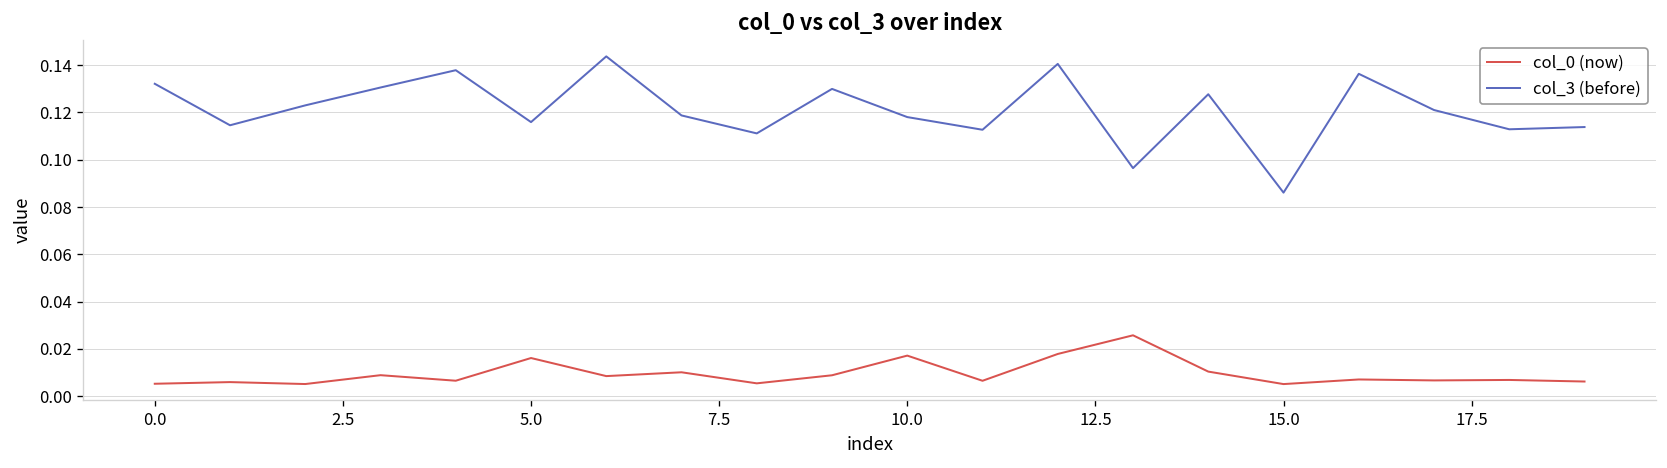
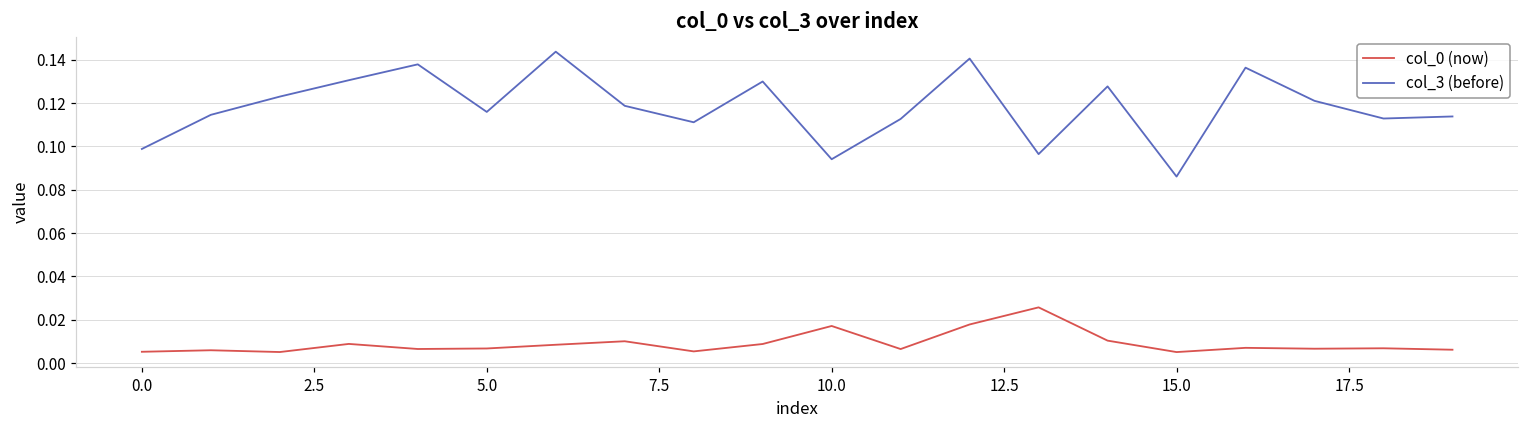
col_3 (before), 0.0: 0.132 -> 0.099
col_0 (now), 5.0: 0.016 -> 0.007
col_3 (before), 10.0: 0.118 -> 0.094
